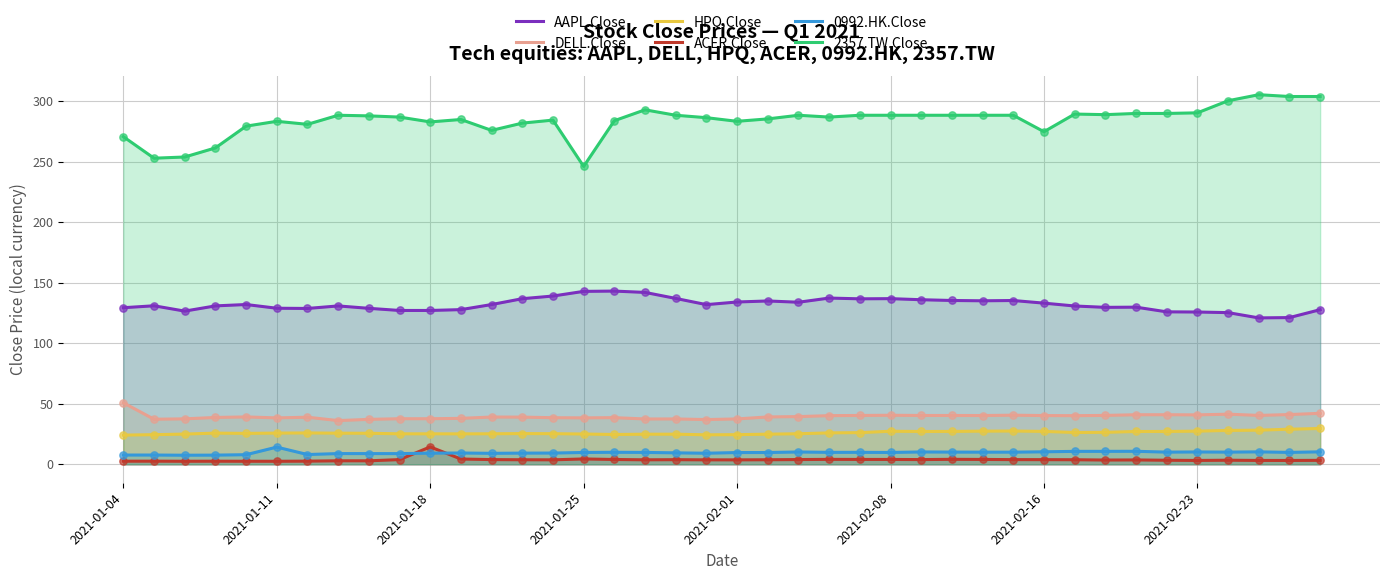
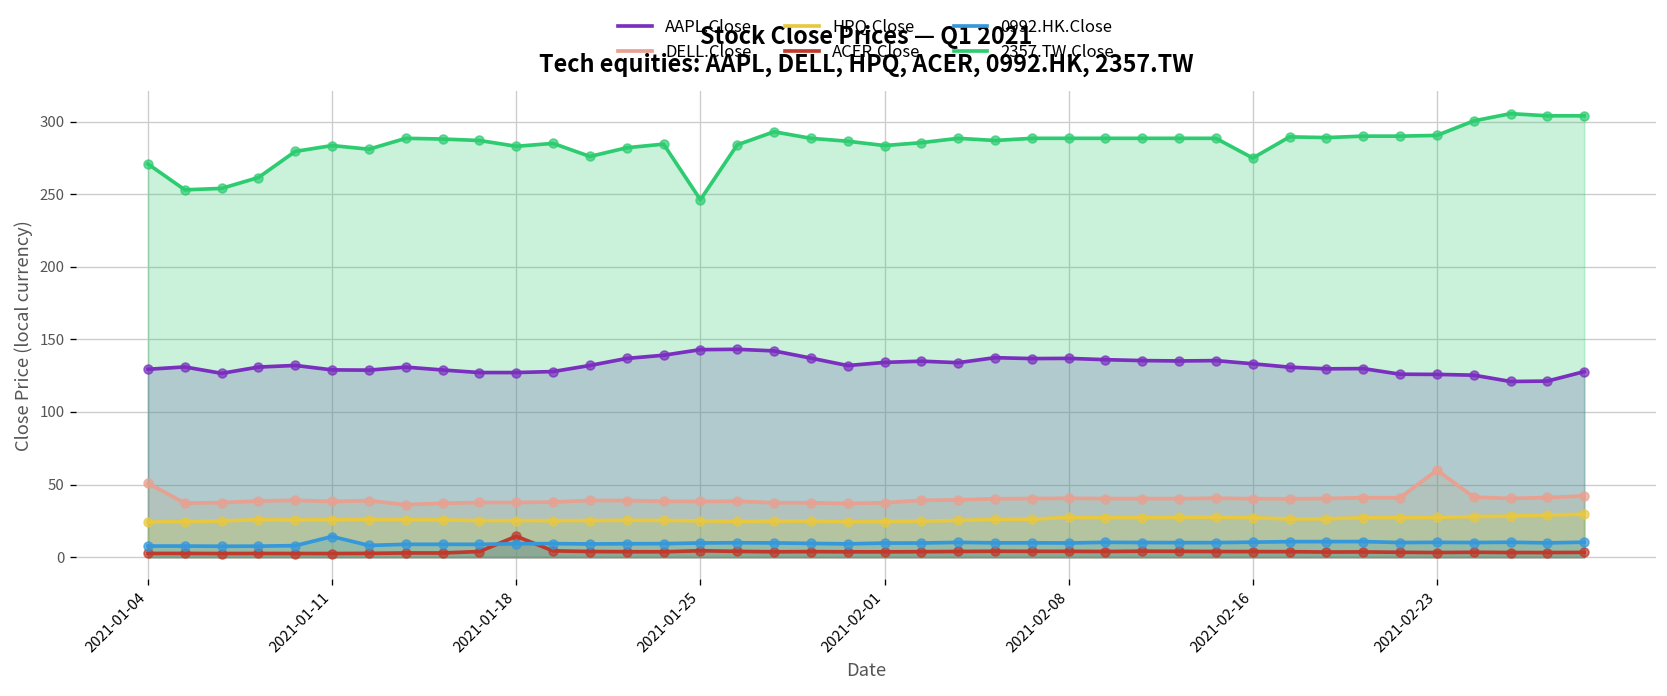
DELL.Close, 2021-02-23: 41 -> 60
